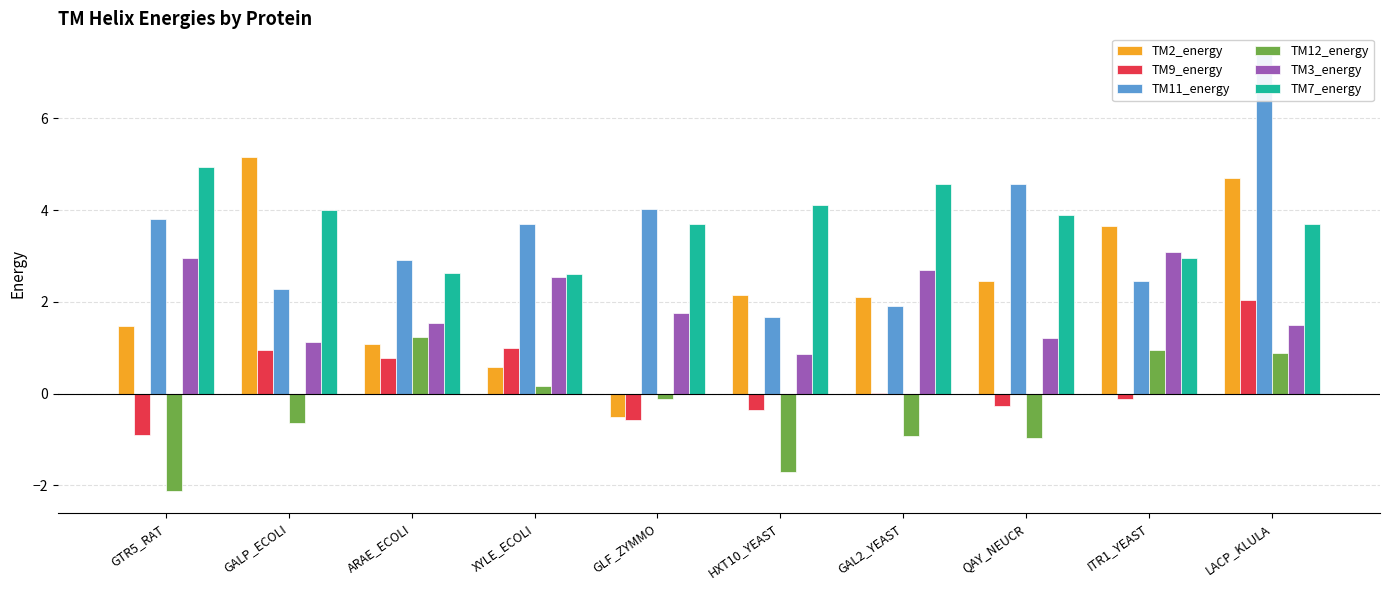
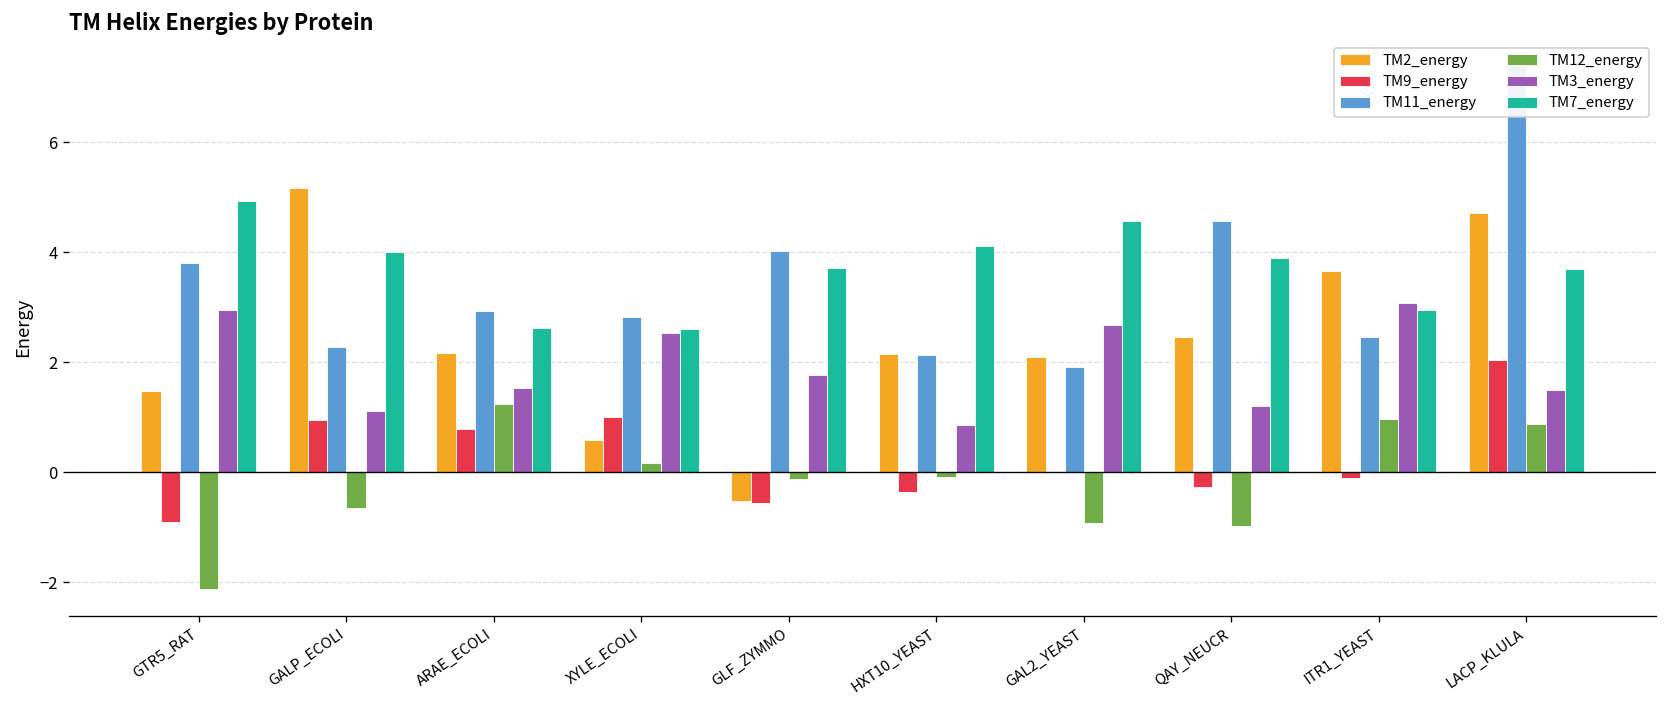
TM2_energy, ARAE_ECOLI: 1.1 -> 2.2
TM11_energy, XYLE_ECOLI: 3.7 -> 2.8
TM11_energy, HXT10_YEAST: 1.7 -> 2.1
TM12_energy, HXT10_YEAST: -1.7 -> -0.1
